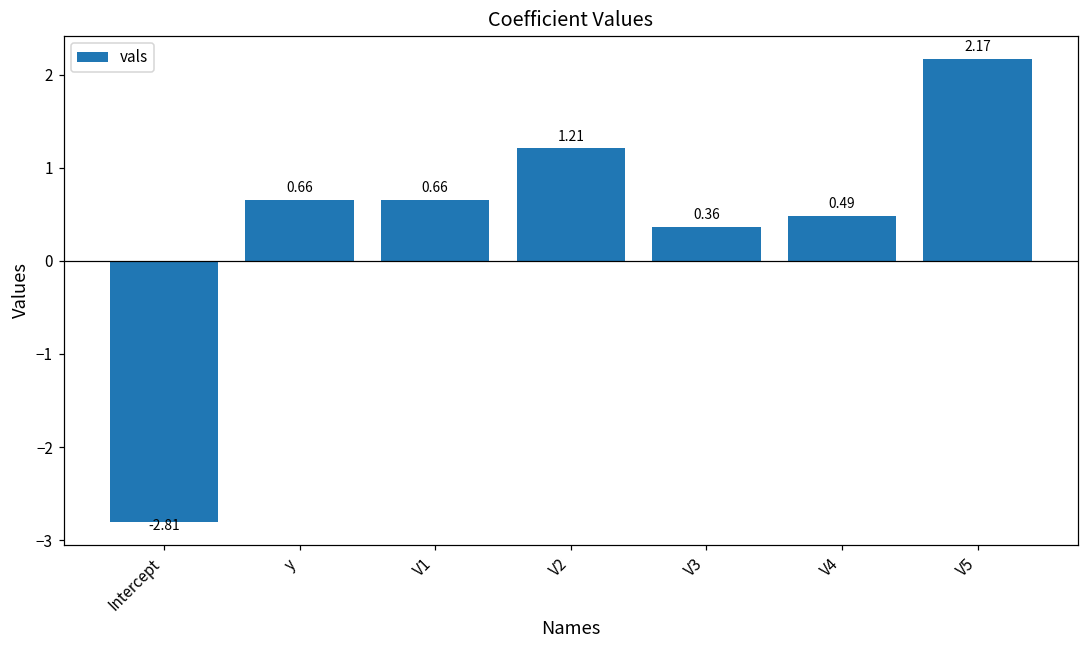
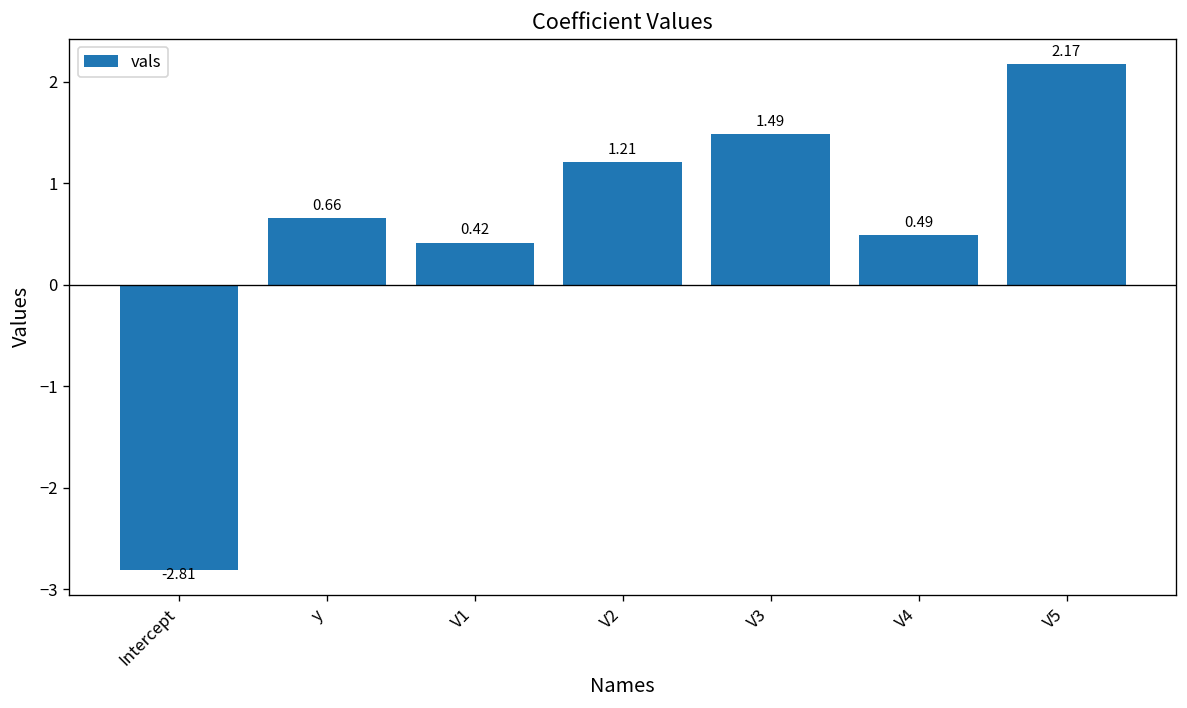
V1: 0.66 -> 0.42
V3: 0.36 -> 1.49
